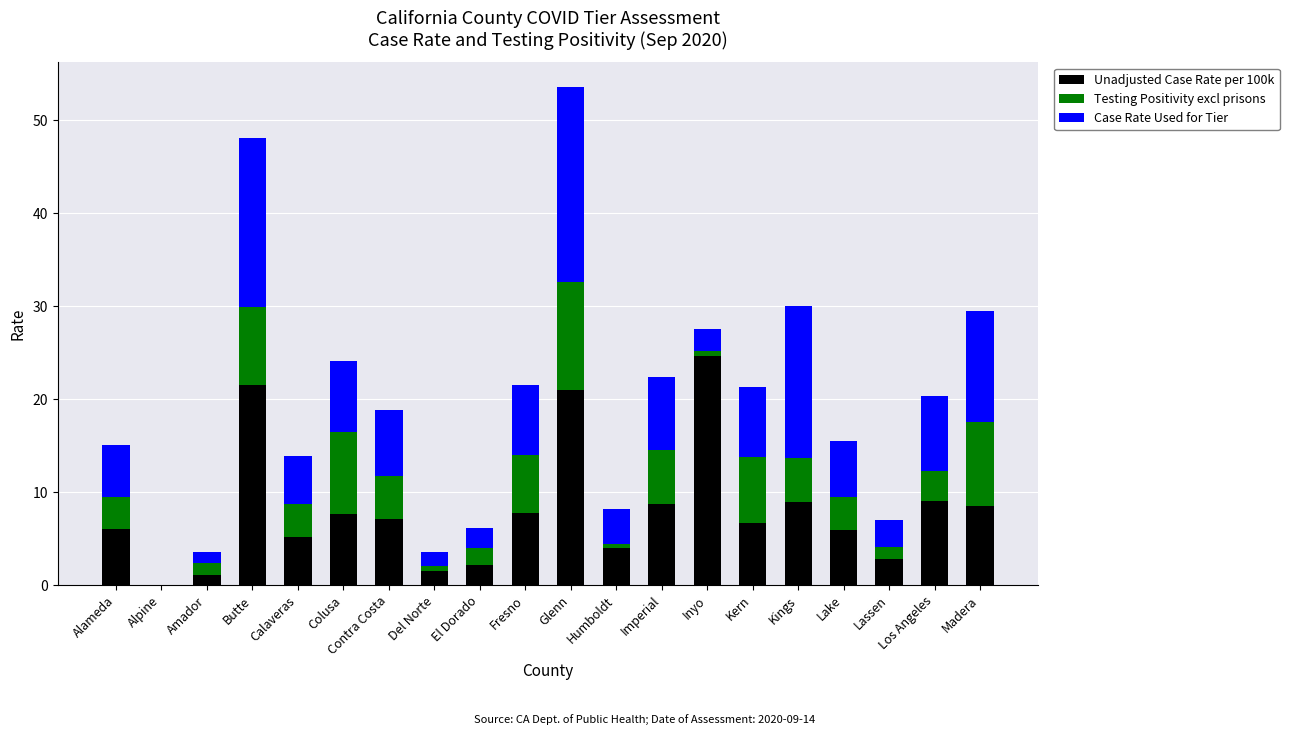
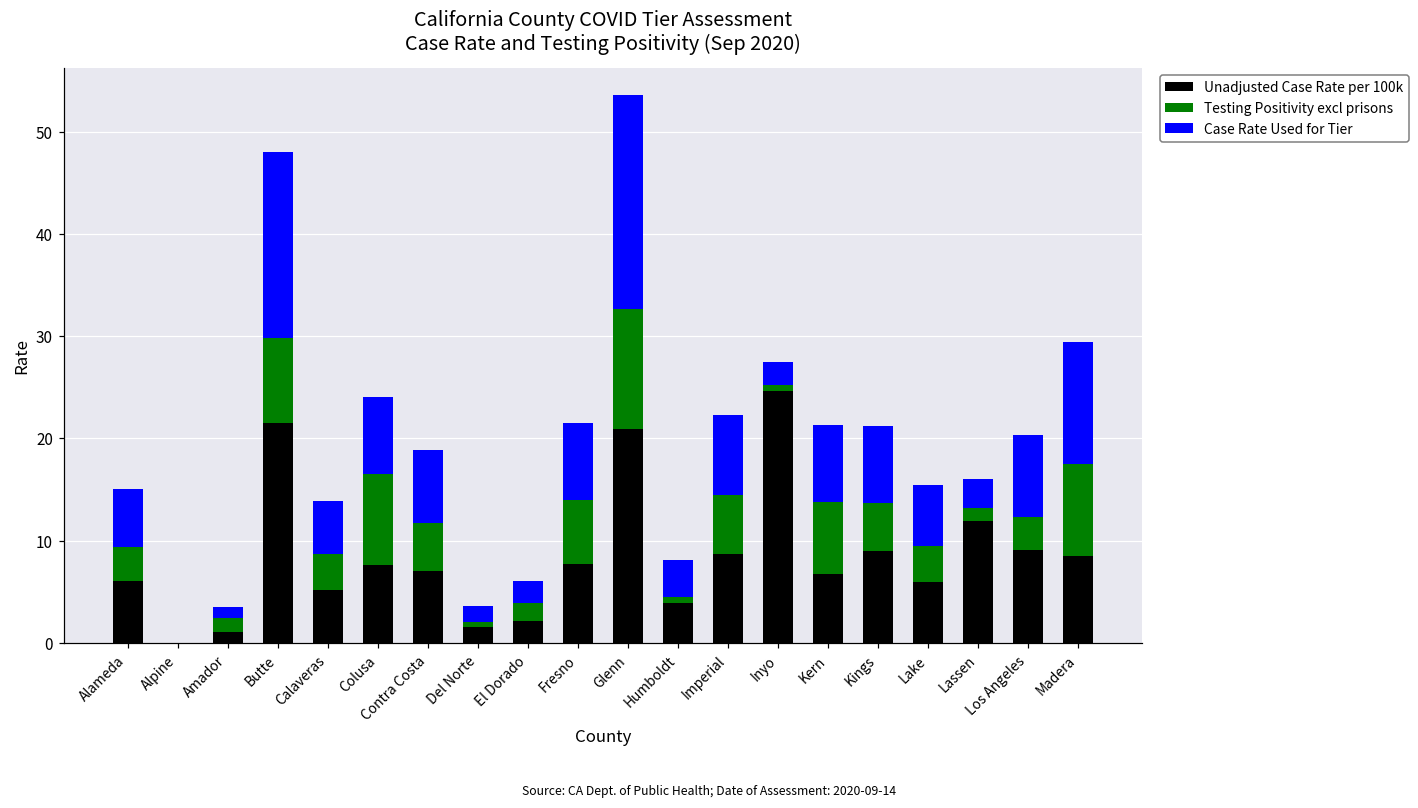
Case Rate Used for Tier, Kings: 16 -> 8
Unadjusted Case Rate per 100k, Lassen: 3 -> 12
